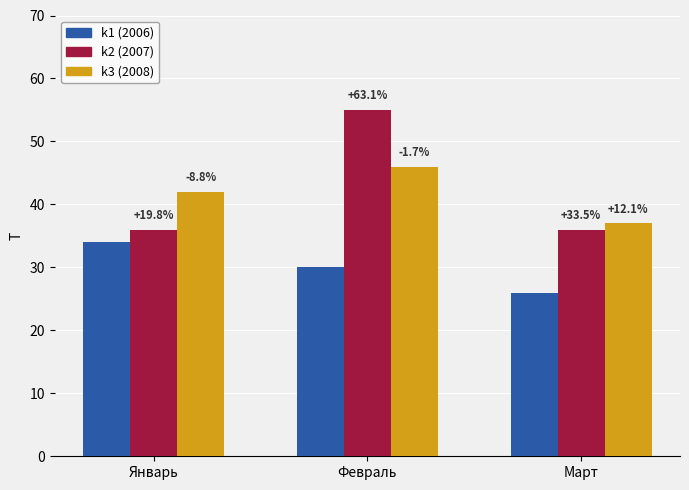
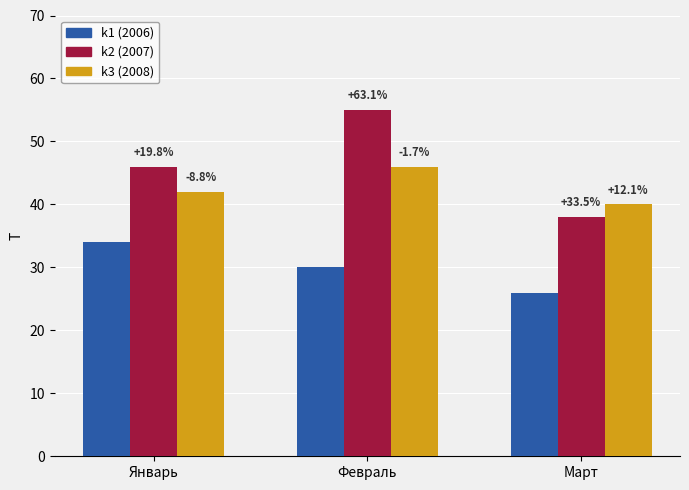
k2 (2007), Январь: 36 -> 46
k2 (2007), Март: 36 -> 38
k3 (2008), Март: 37 -> 40
